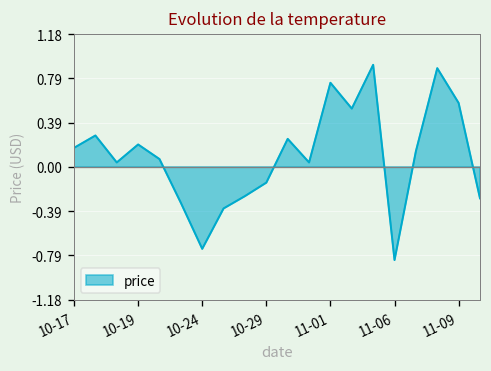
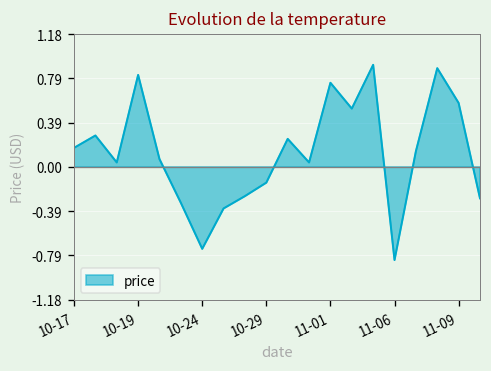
10-19: 0.2 -> 0.8
